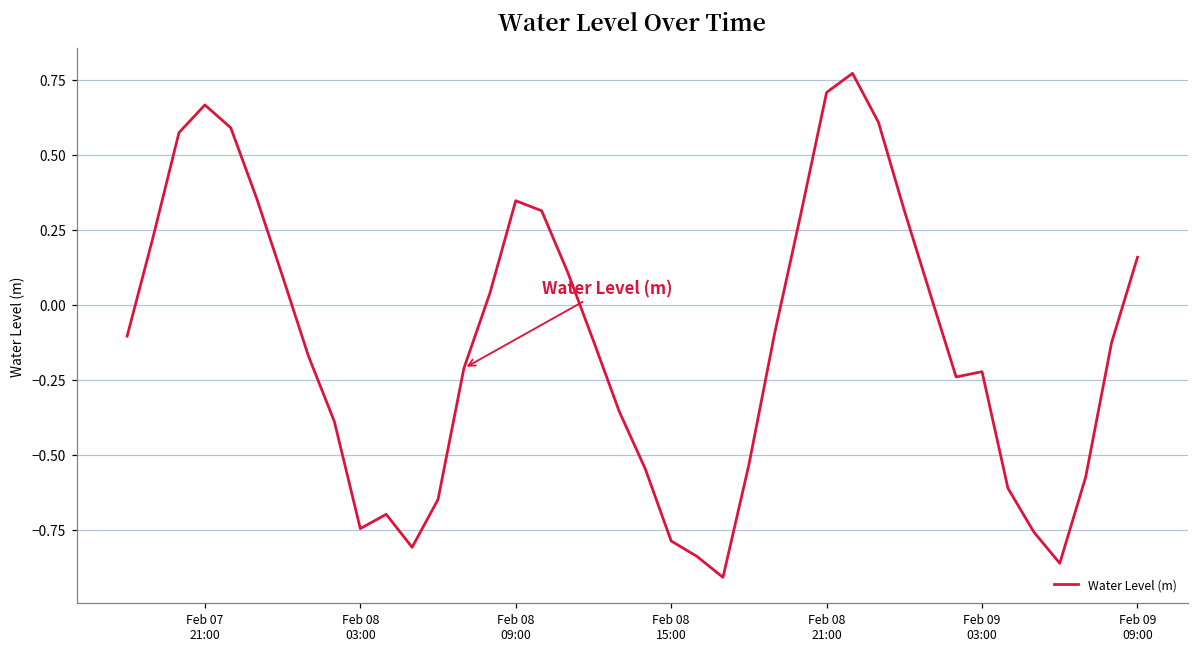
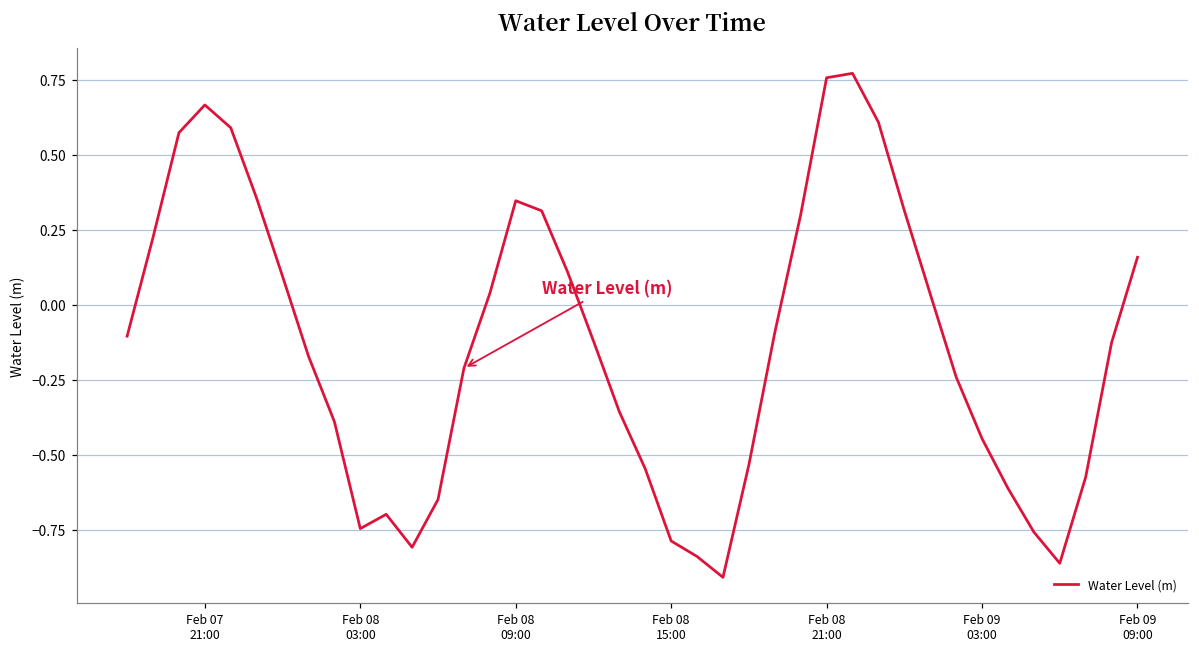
Feb 08 21:00: 0.71 -> 0.76
Feb 09 03:00: -0.22 -> -0.45
